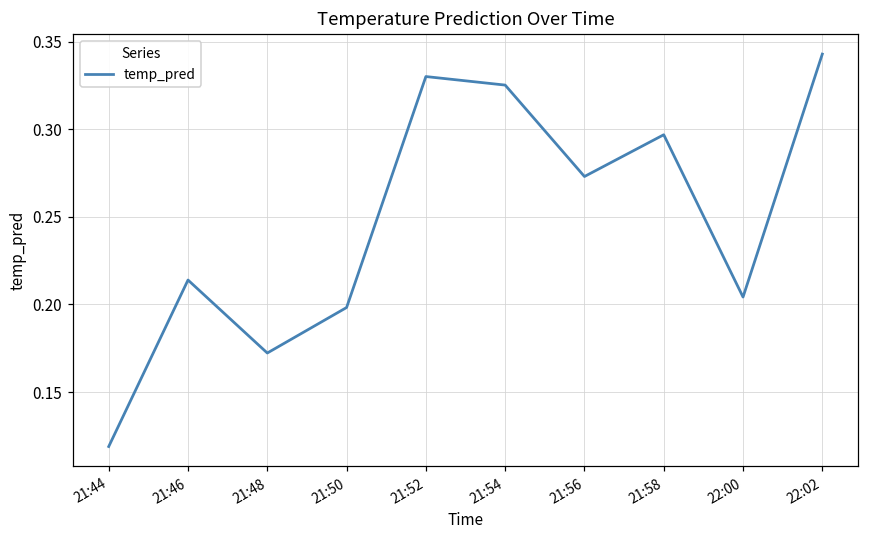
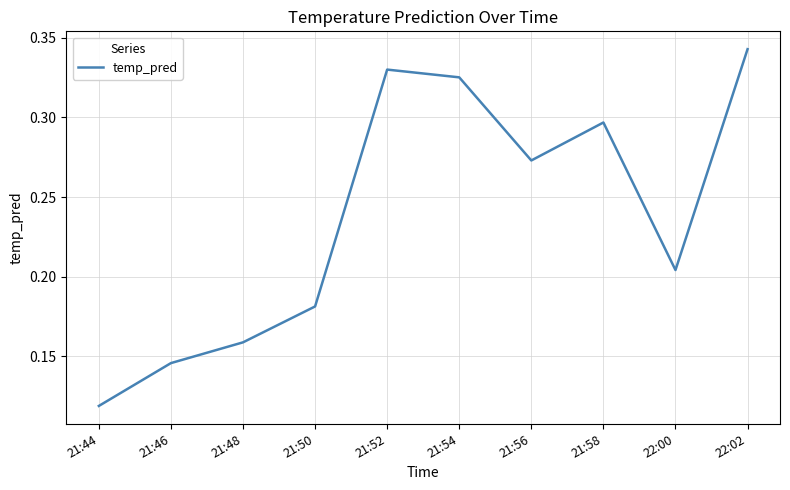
21:46: 0.214 -> 0.146
21:48: 0.172 -> 0.159
21:50: 0.198 -> 0.181
